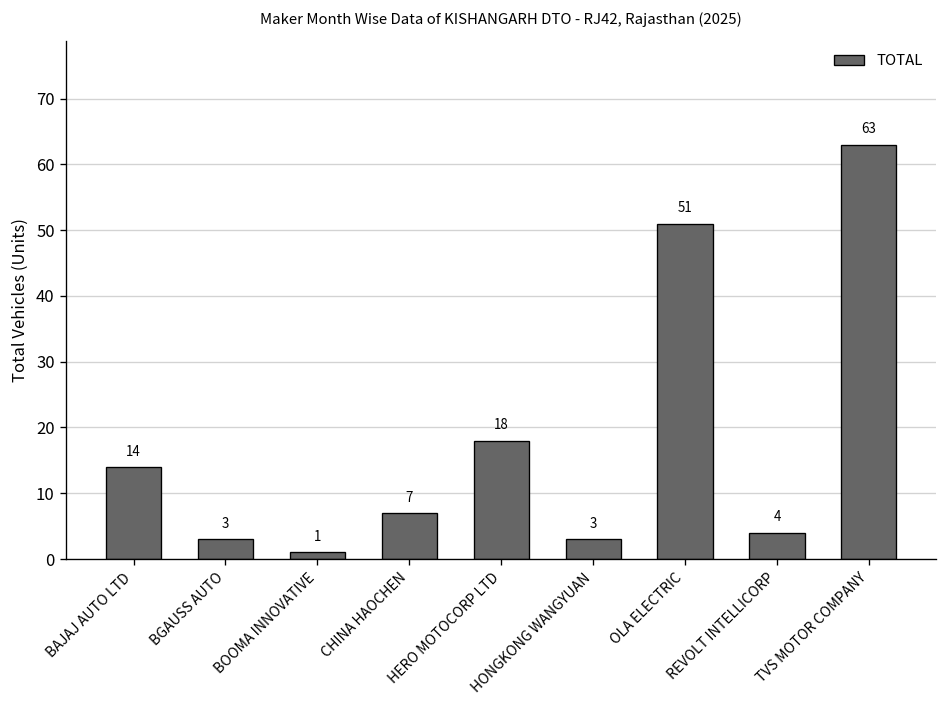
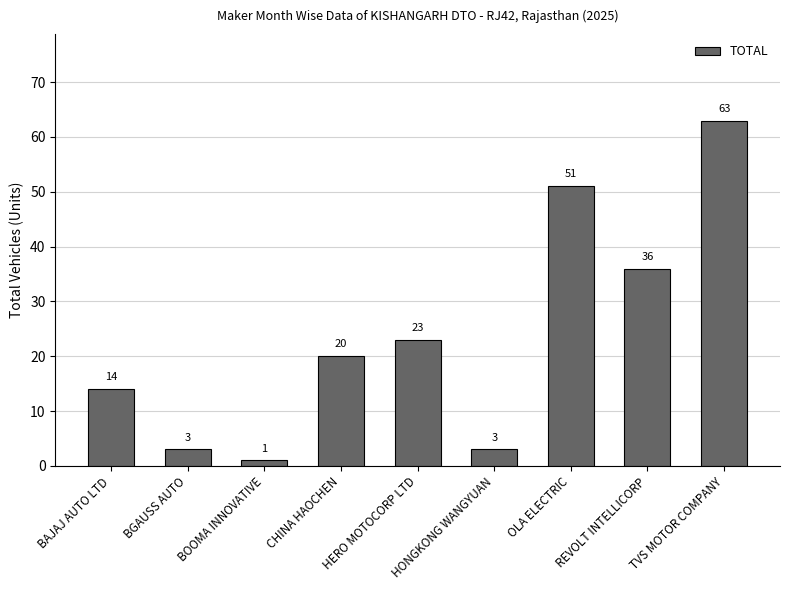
CHINA HAOCHEN: 7 -> 20
HERO MOTOCORP LTD: 18 -> 23
REVOLT INTELLICORP: 4 -> 36
